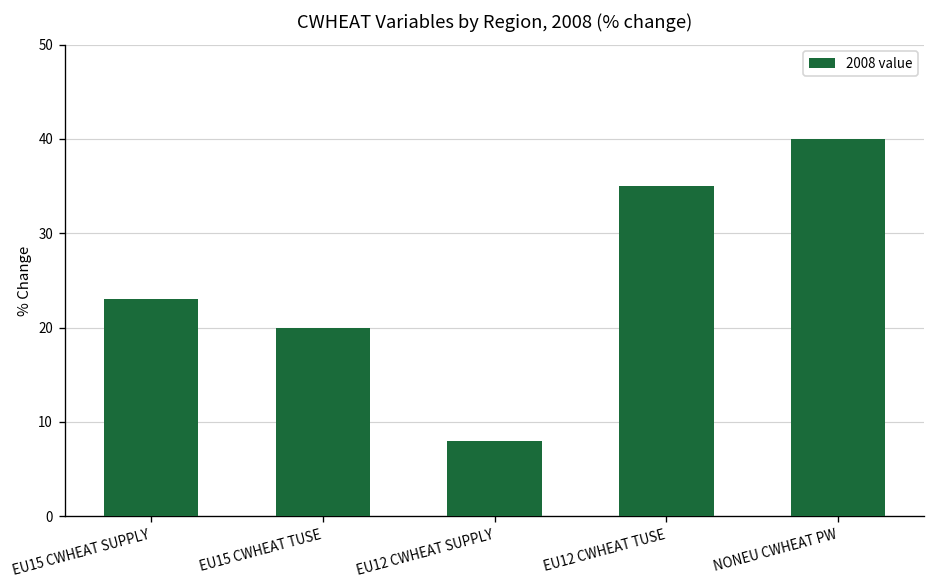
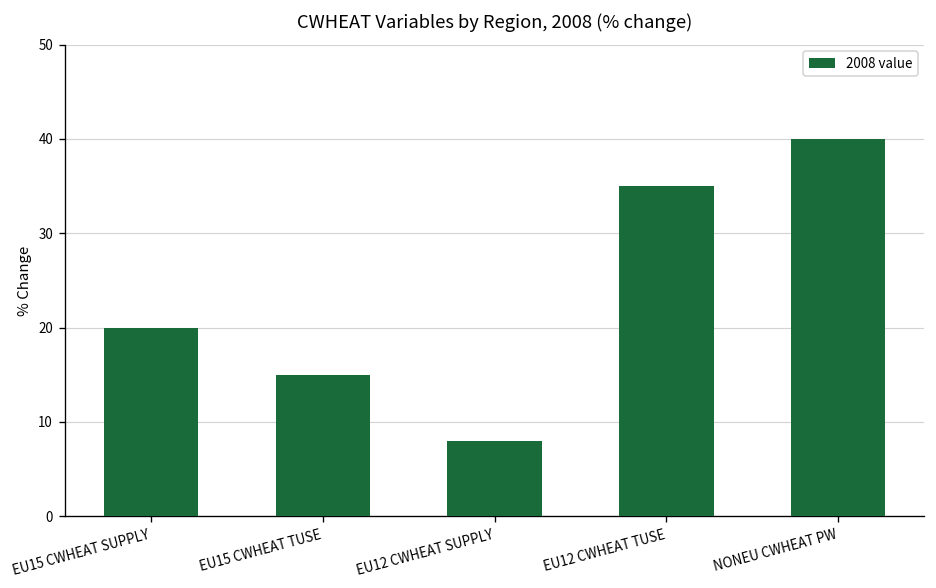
EU15 CWHEAT SUPPLY: 23 -> 20
EU15 CWHEAT TUSE: 20 -> 15
